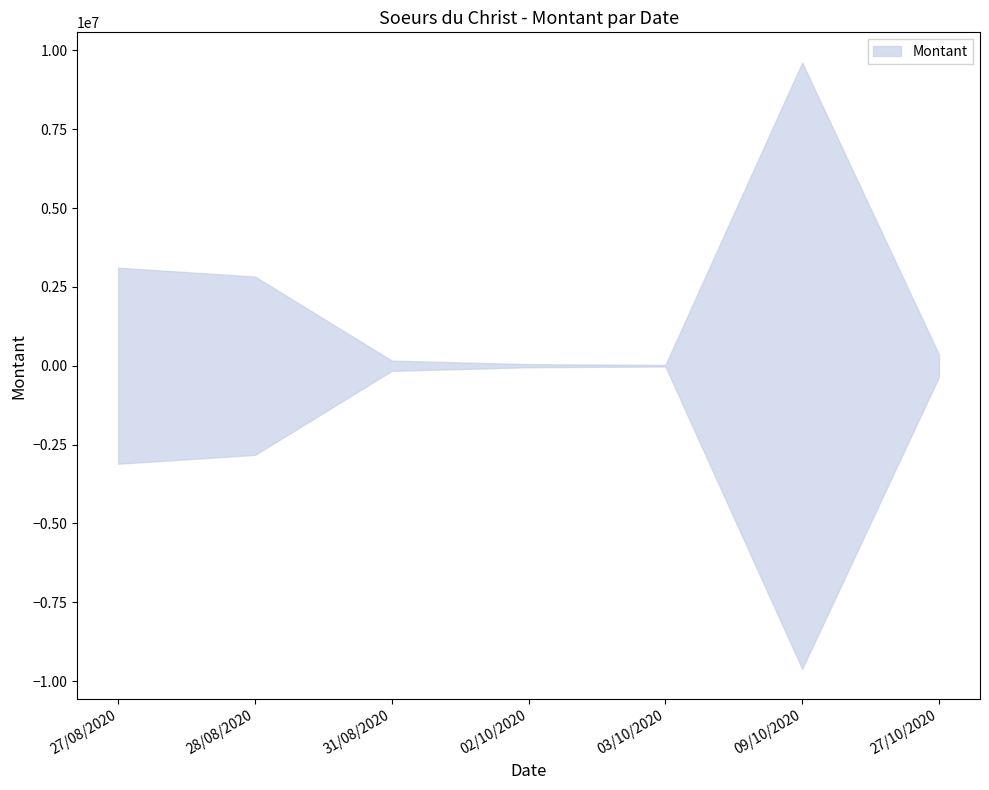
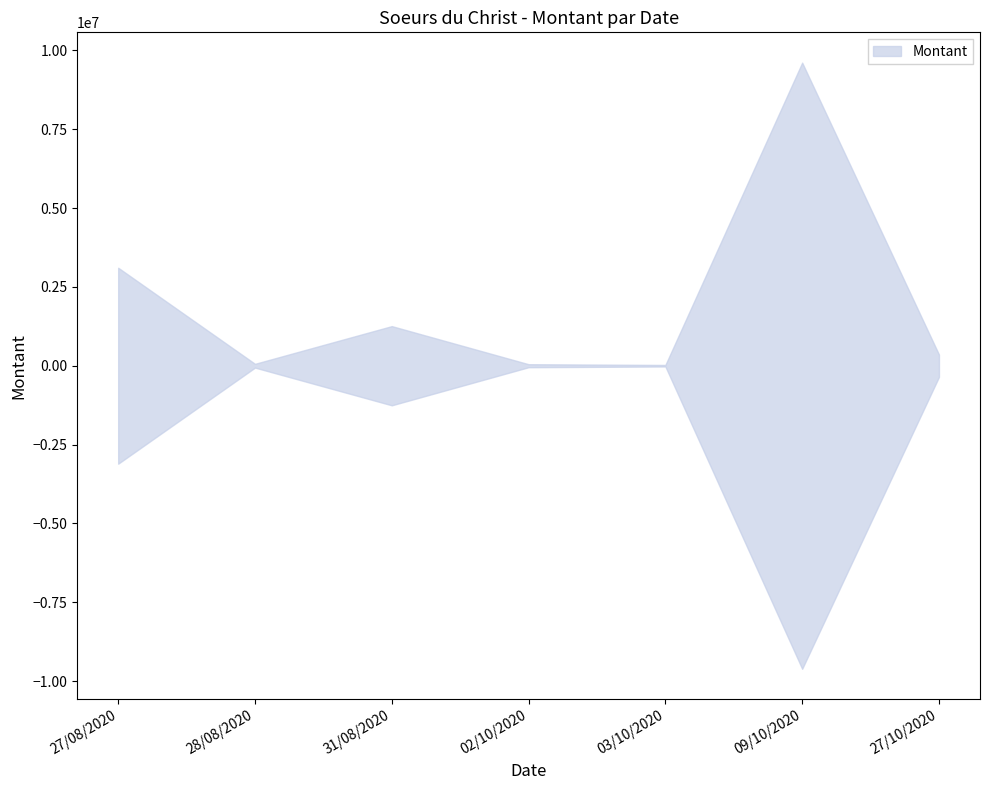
28/08/2020: 2800000 -> 100000
31/08/2020: 200000 -> 1300000
